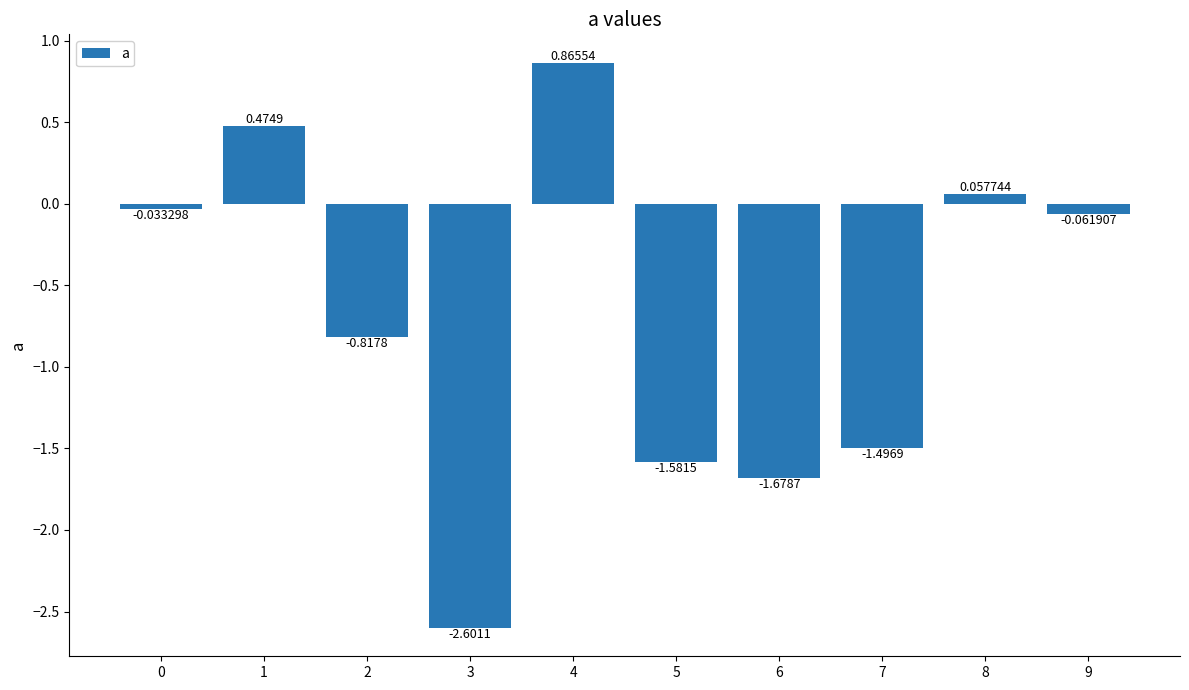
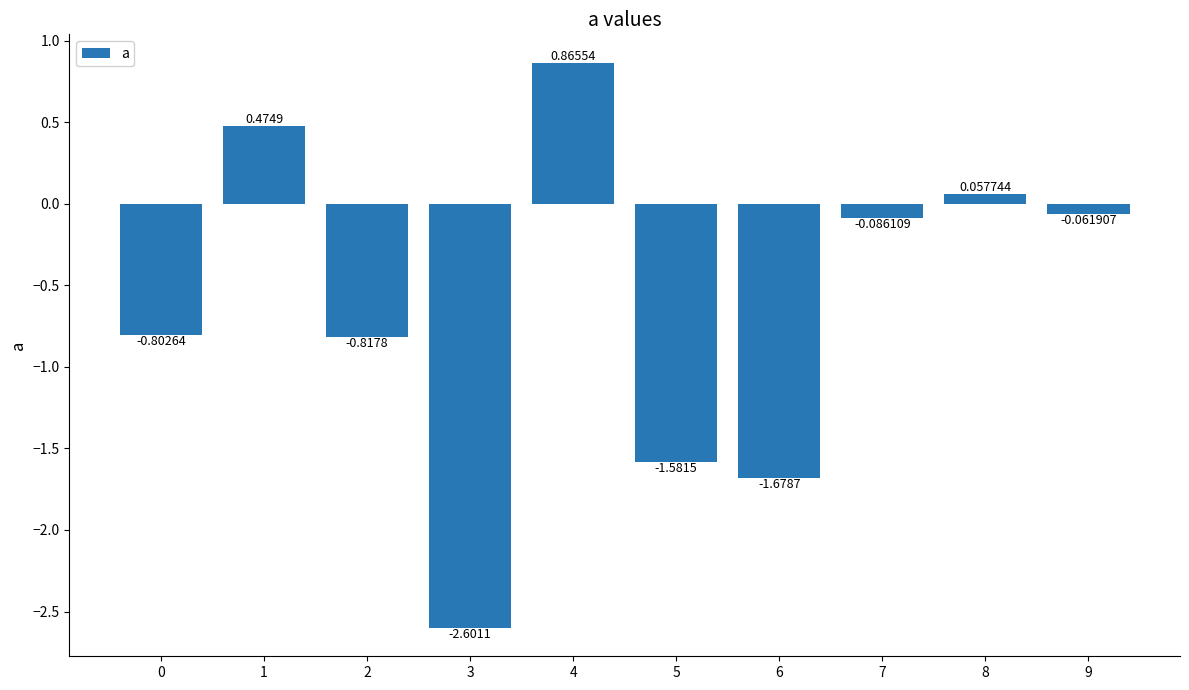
0: -0.033298 -> -0.80264
7: -1.4969 -> -0.086109
